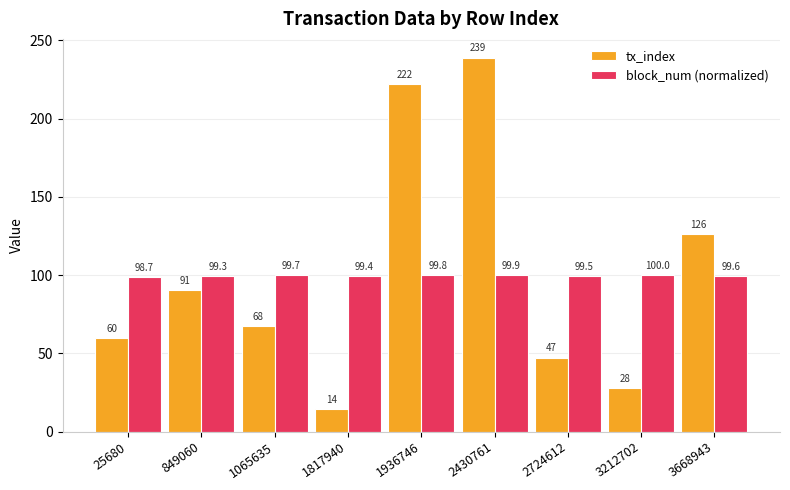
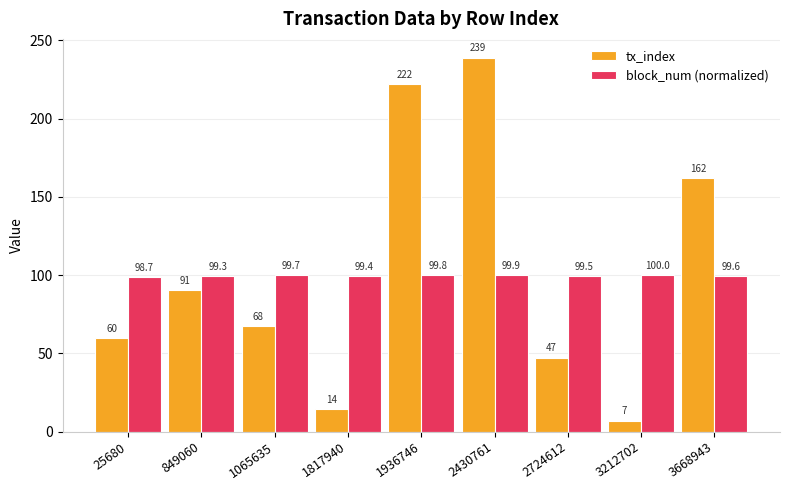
tx_index, 3212702: 28 -> 7
tx_index, 3668943: 126 -> 162
